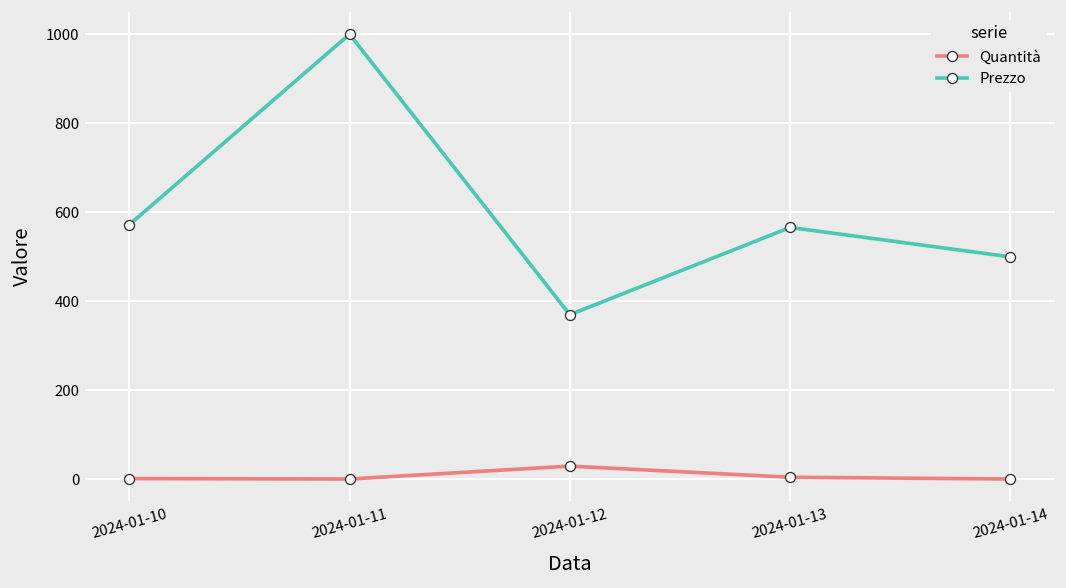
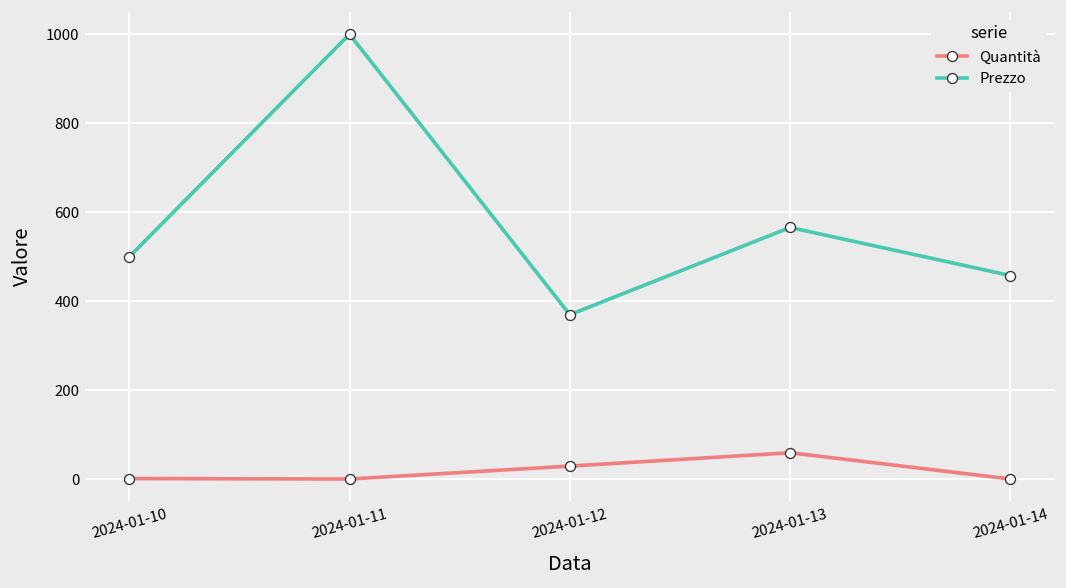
Prezzo, 2024-01-10: 570 -> 500
Quantità, 2024-01-13: 10 -> 60
Prezzo, 2024-01-14: 500 -> 460
